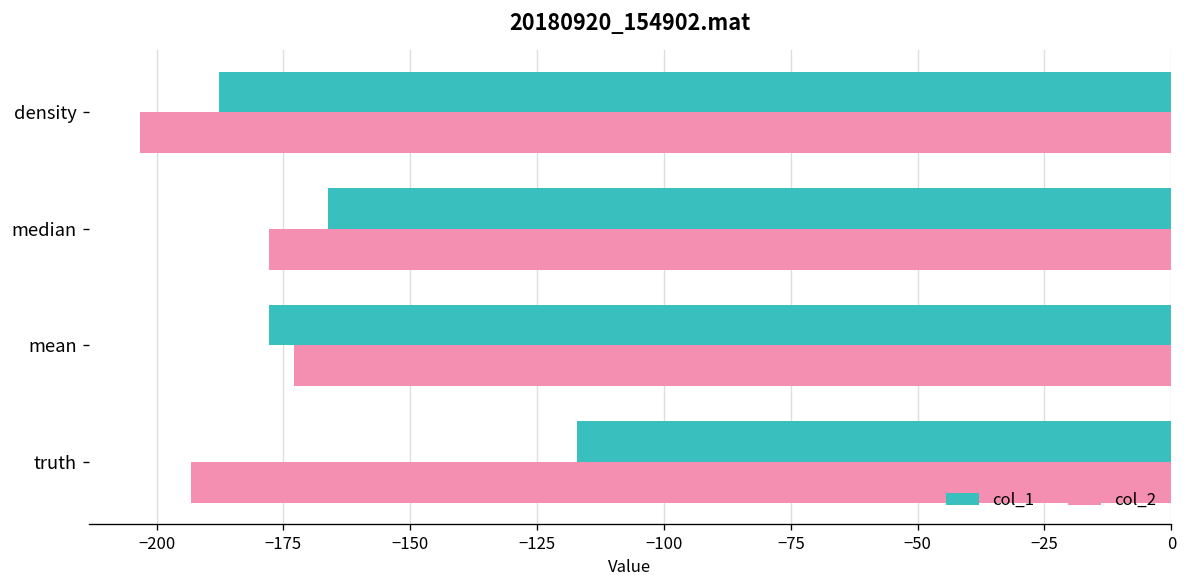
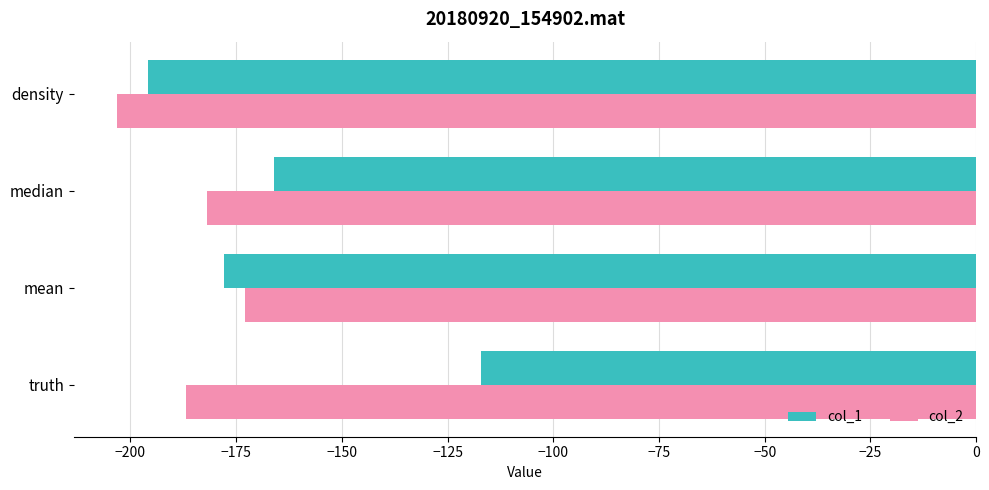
col_1, density: -188 -> -196
col_2, median: -178 -> -182
col_2, truth: -193 -> -187
